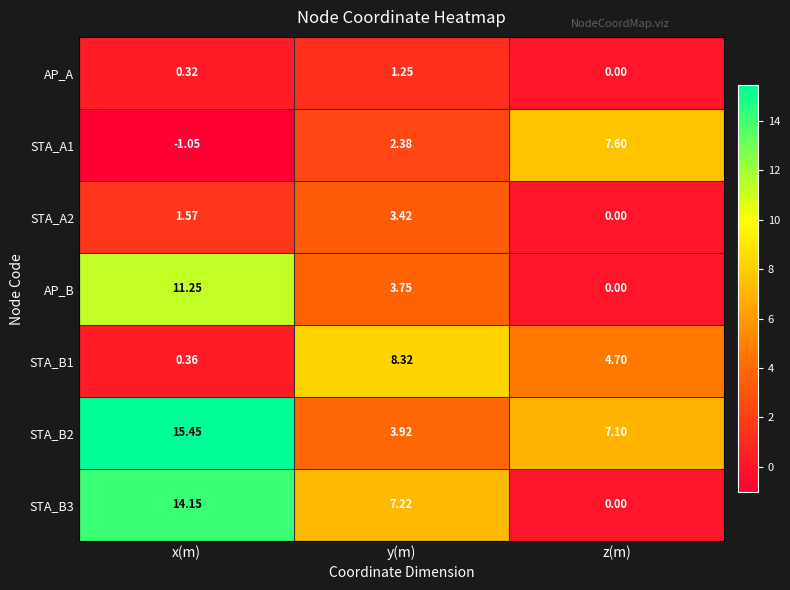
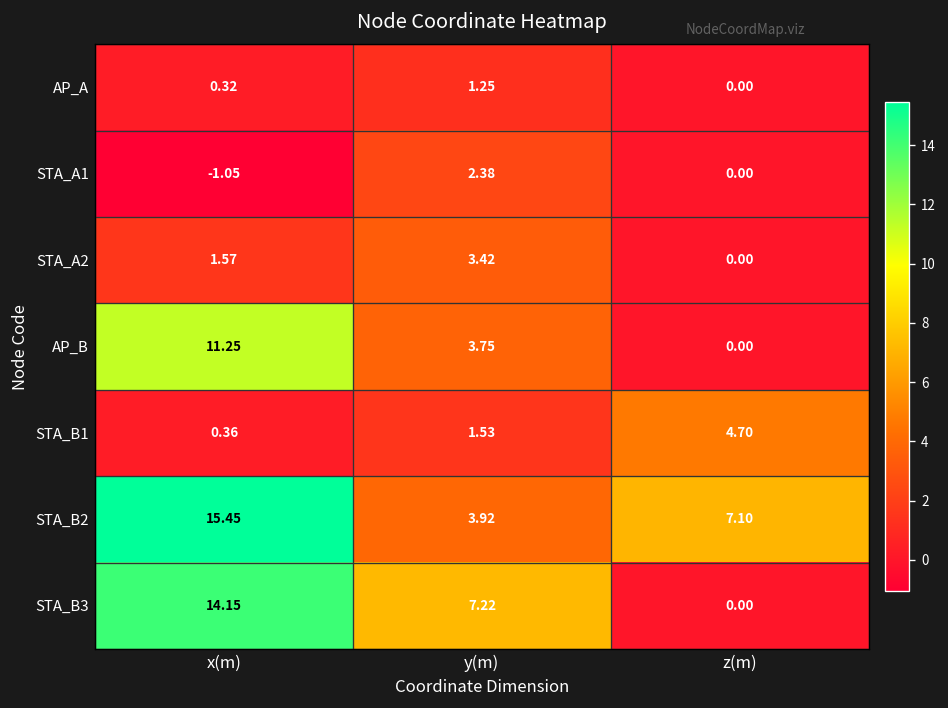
STA_A1, z(m): 7.60 -> 0.00
STA_B1, y(m): 8.32 -> 1.53
